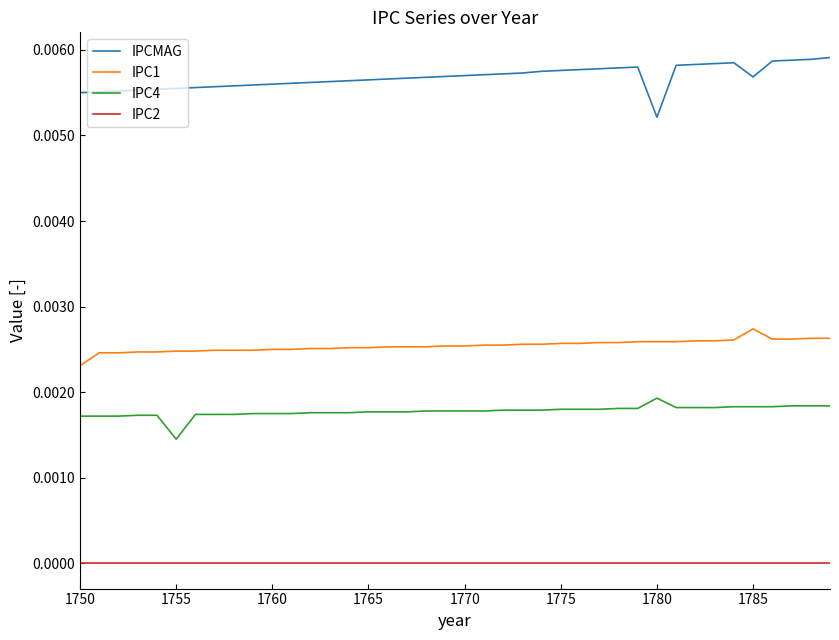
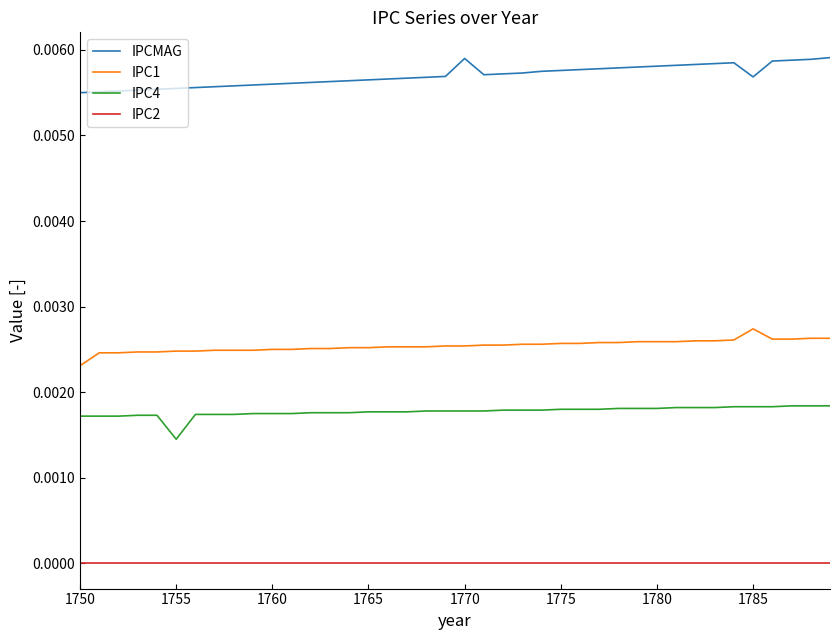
IPCMAG, 1770: 0.0057 -> 0.0059
IPCMAG, 1780: 0.0052 -> 0.0058
IPC4, 1780: 0.0019 -> 0.0018
